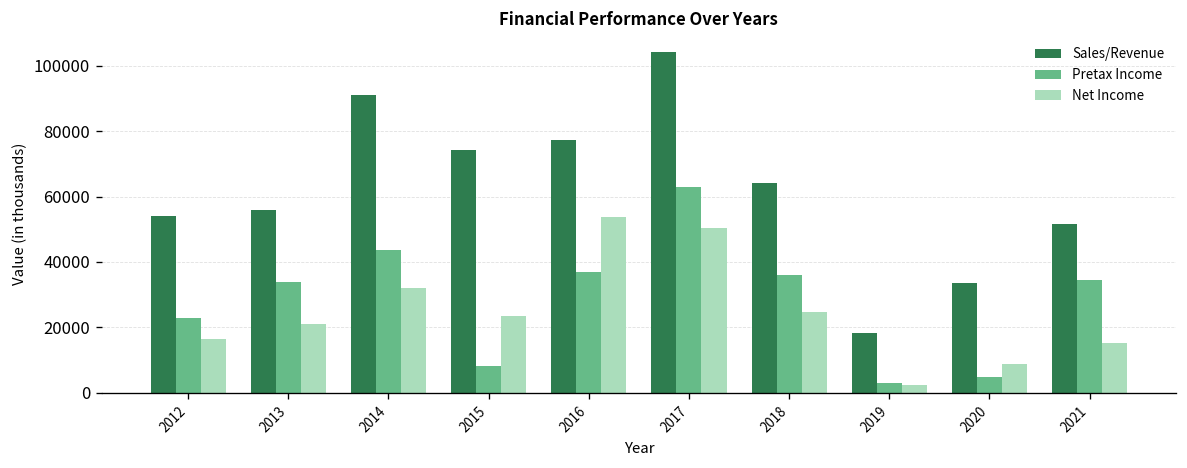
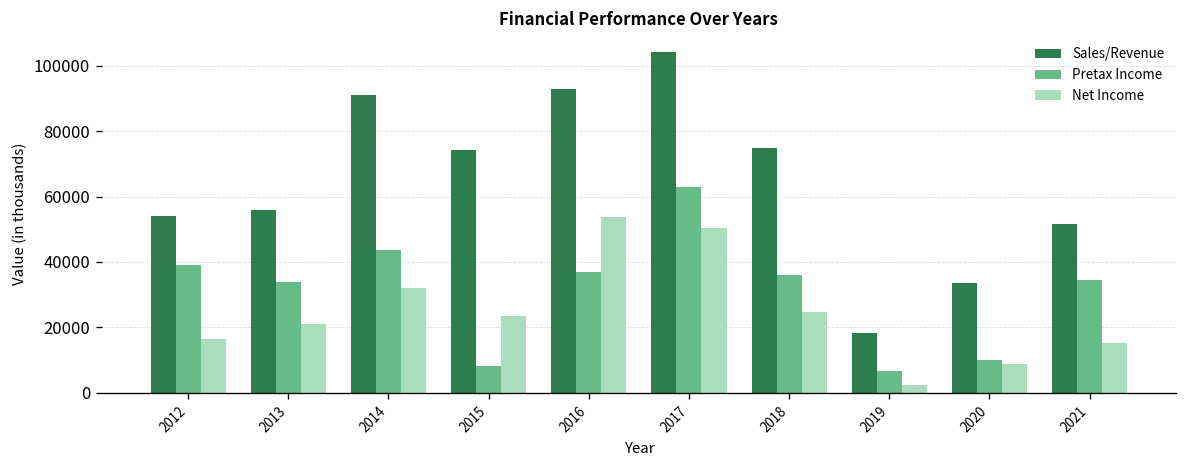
Pretax Income, 2012: 23000 -> 39000
Sales/Revenue, 2016: 77000 -> 93000
Sales/Revenue, 2018: 64000 -> 75000
Pretax Income, 2019: 3000 -> 7000
Pretax Income, 2020: 5000 -> 10000
